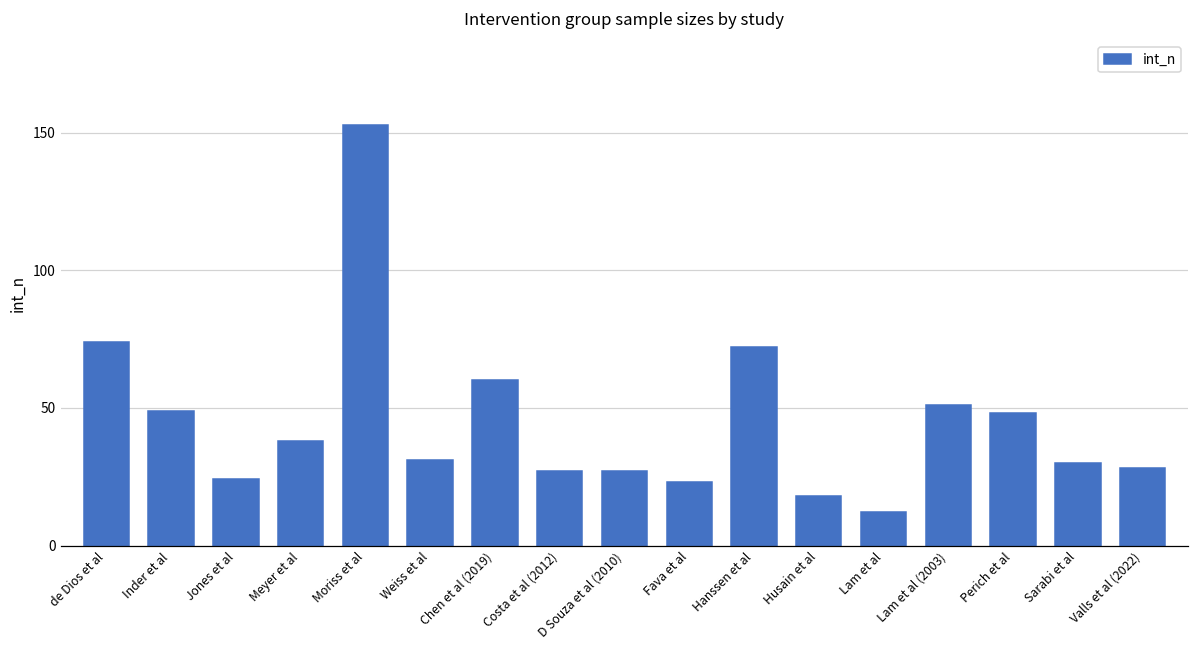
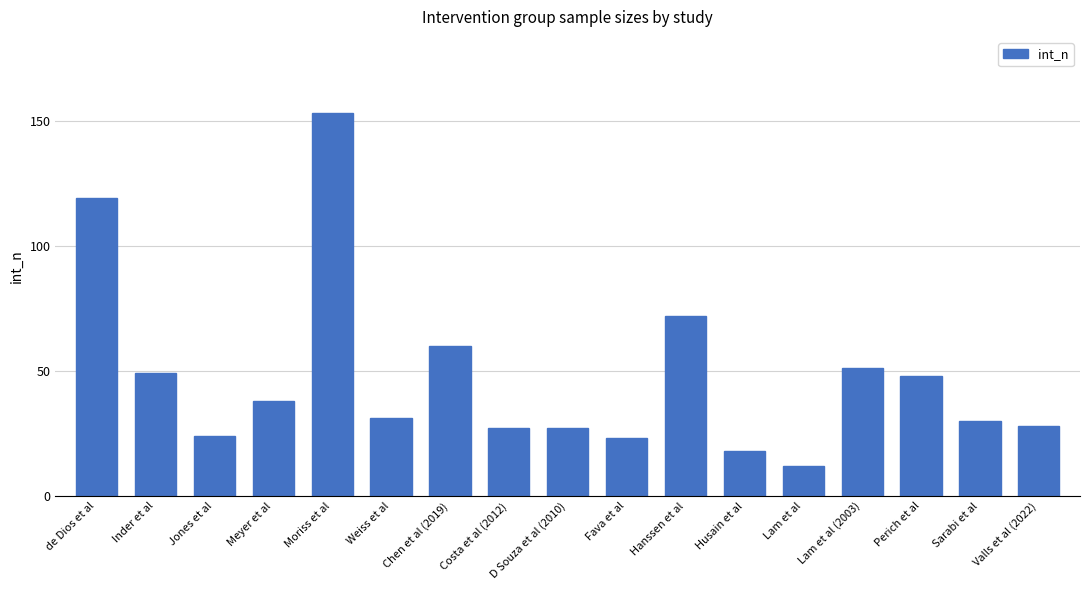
de Dios et al: 74 -> 119
